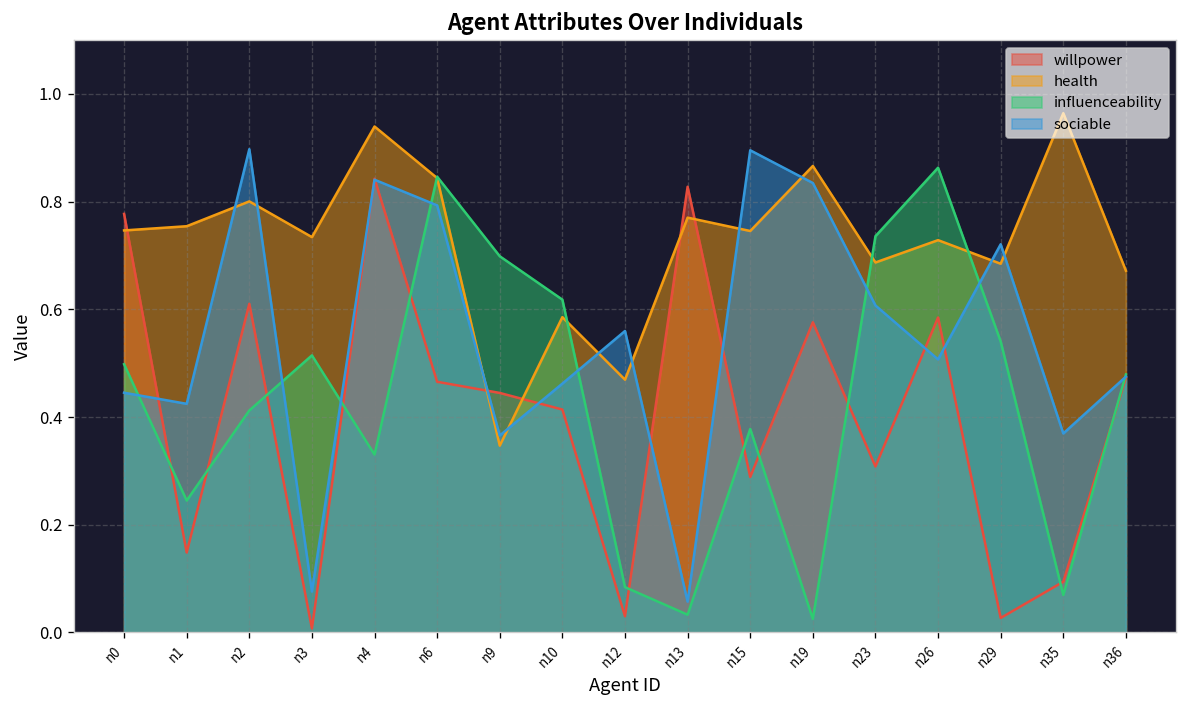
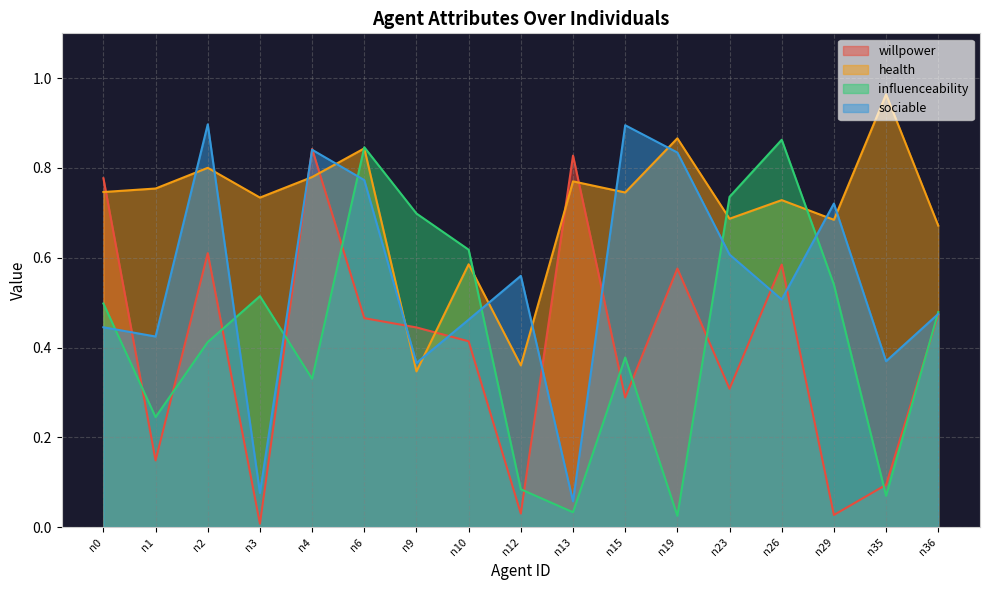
health, n4: 0.94 -> 0.78
sociable, n6: 0.79 -> 0.77
health, n12: 0.47 -> 0.36
